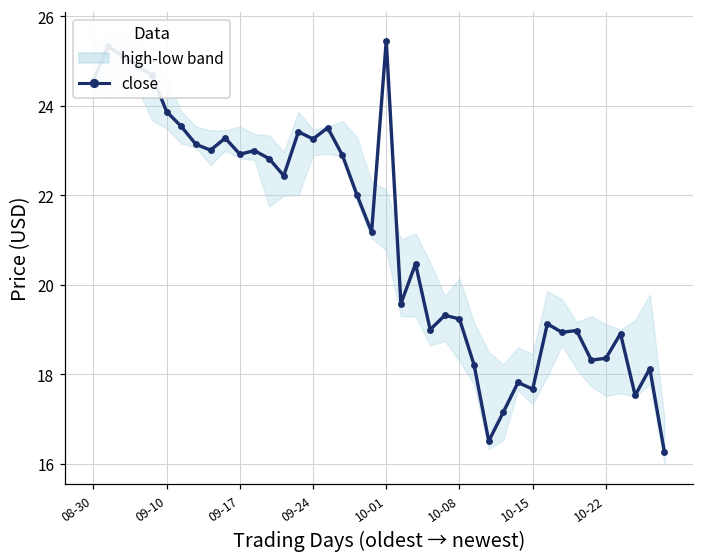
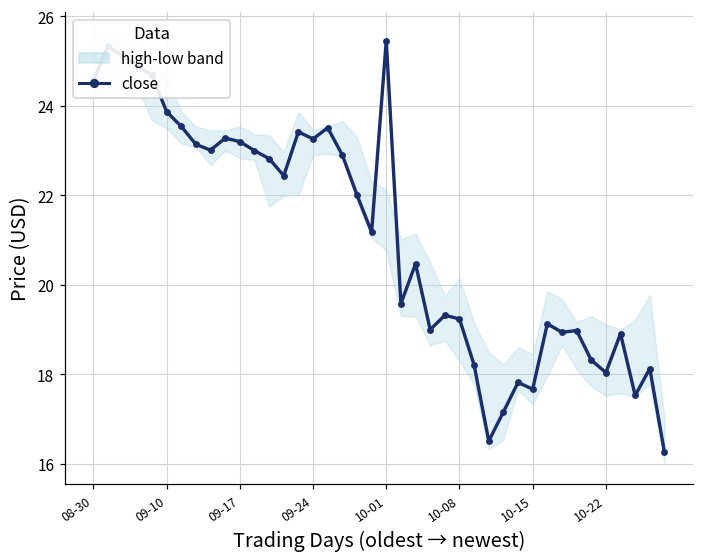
close, 09-17: 22.9 -> 23.2
close, 10-22: 18.4 -> 18.0
